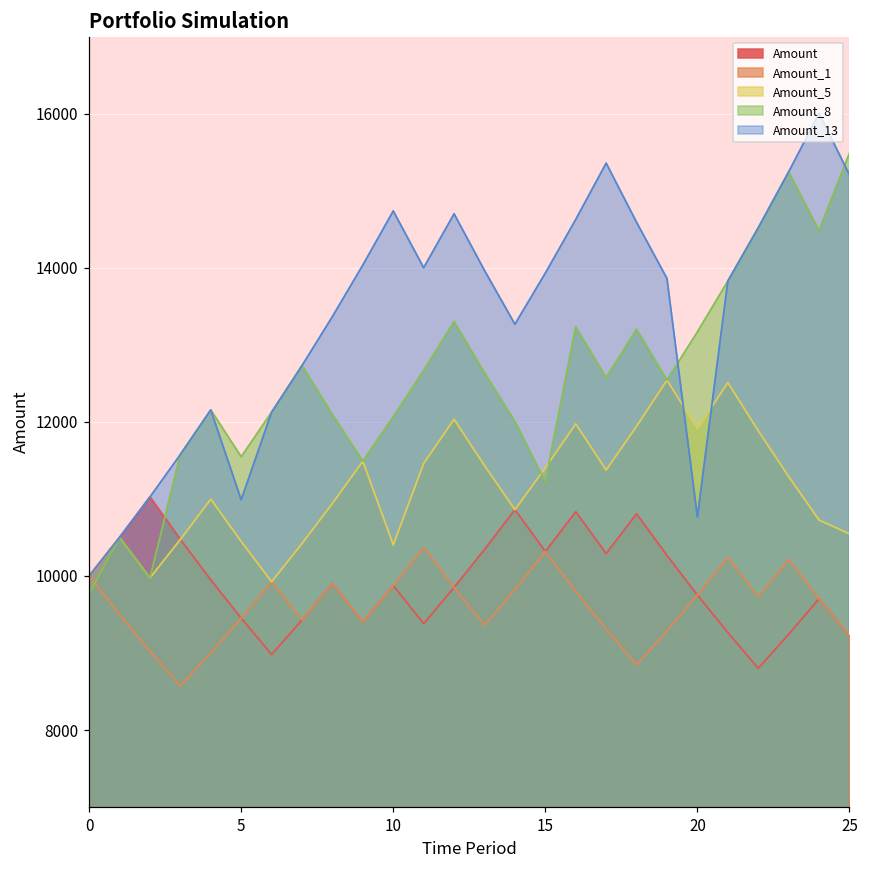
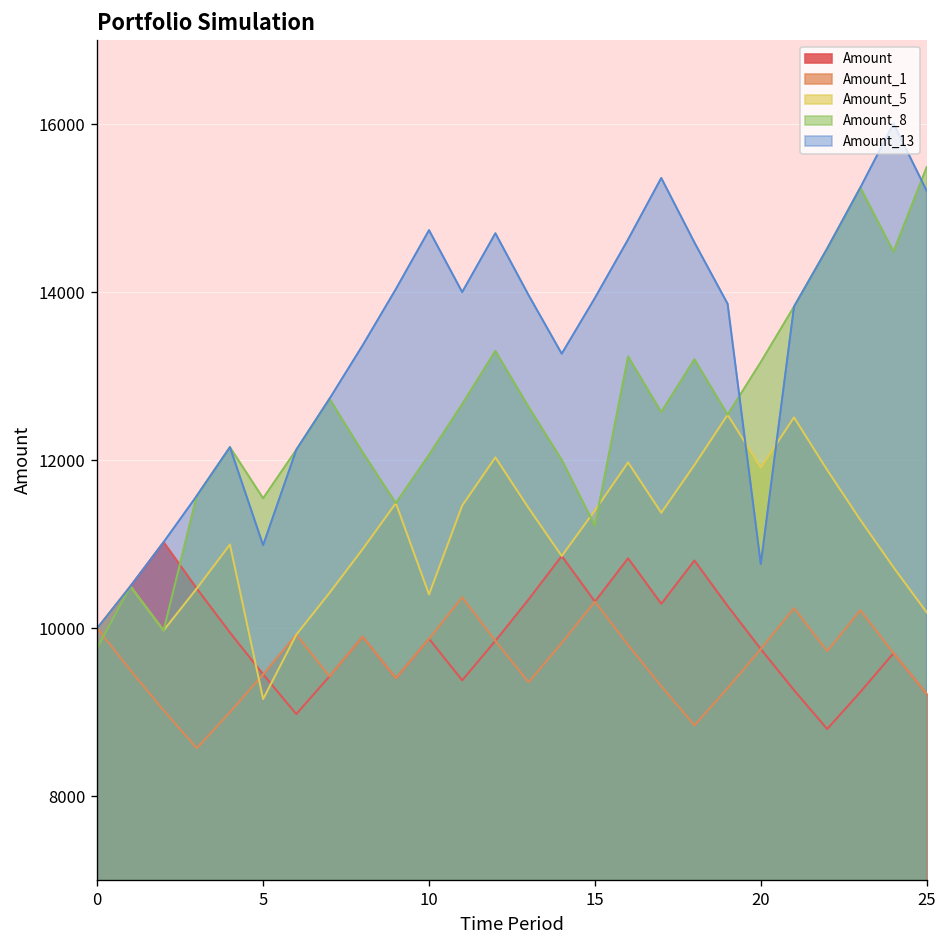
Amount_5, 5: 10400 -> 9200
Amount_5, 25: 10500 -> 10200
